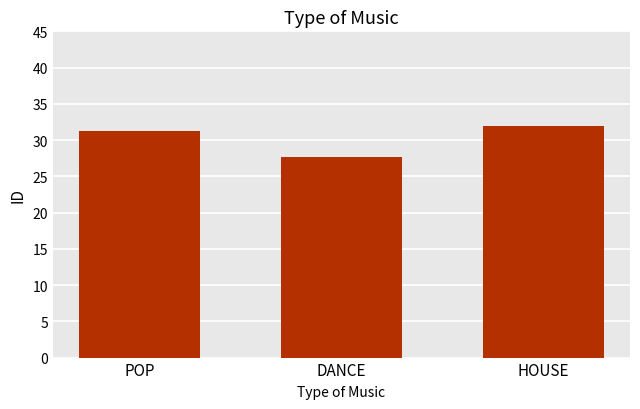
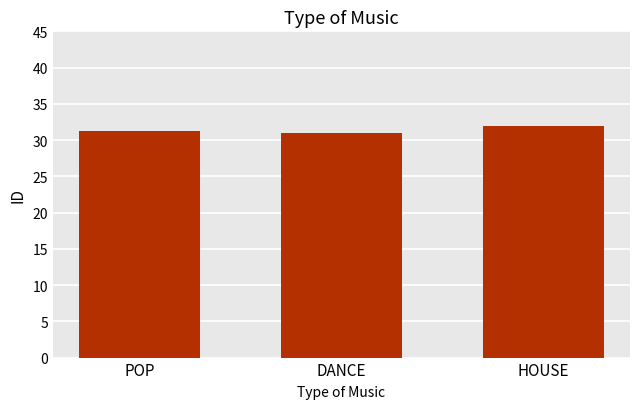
DANCE: 28 -> 31
